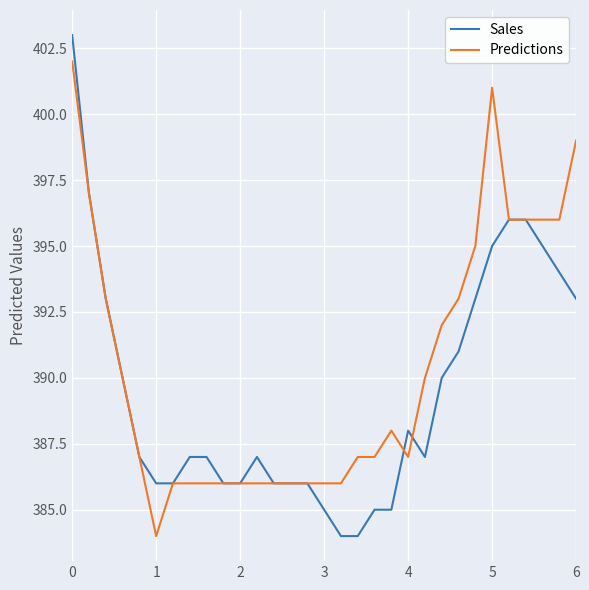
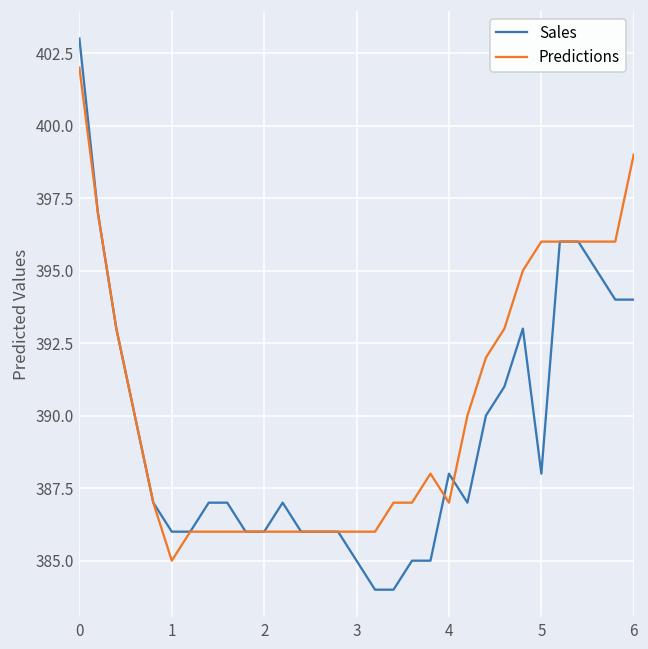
Predictions, 1: 384 -> 385
Sales, 5: 395 -> 388
Predictions, 5: 401 -> 396
Sales, 6: 393 -> 394
